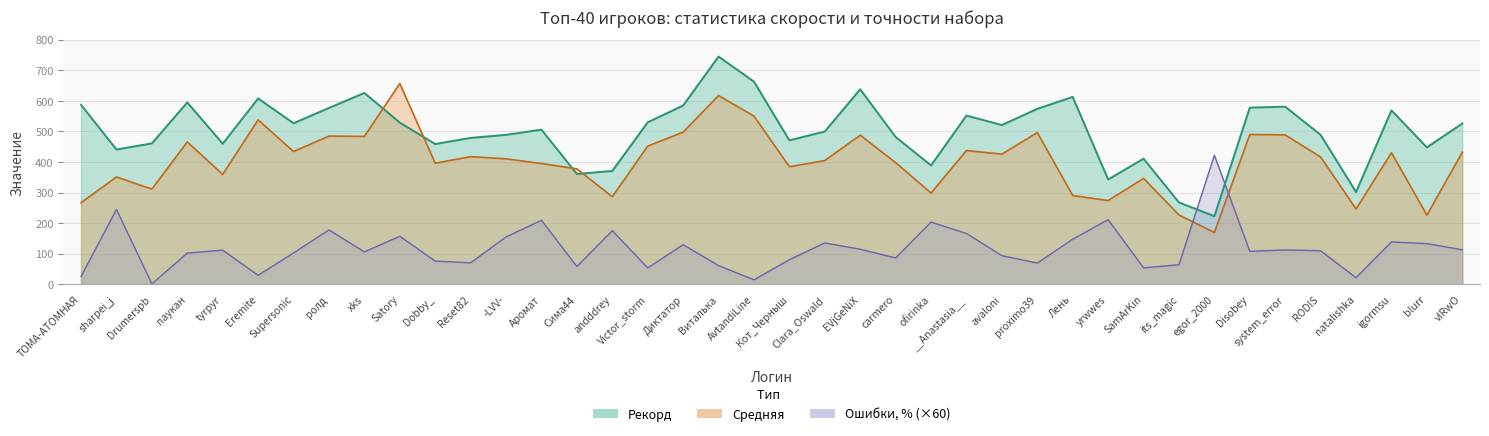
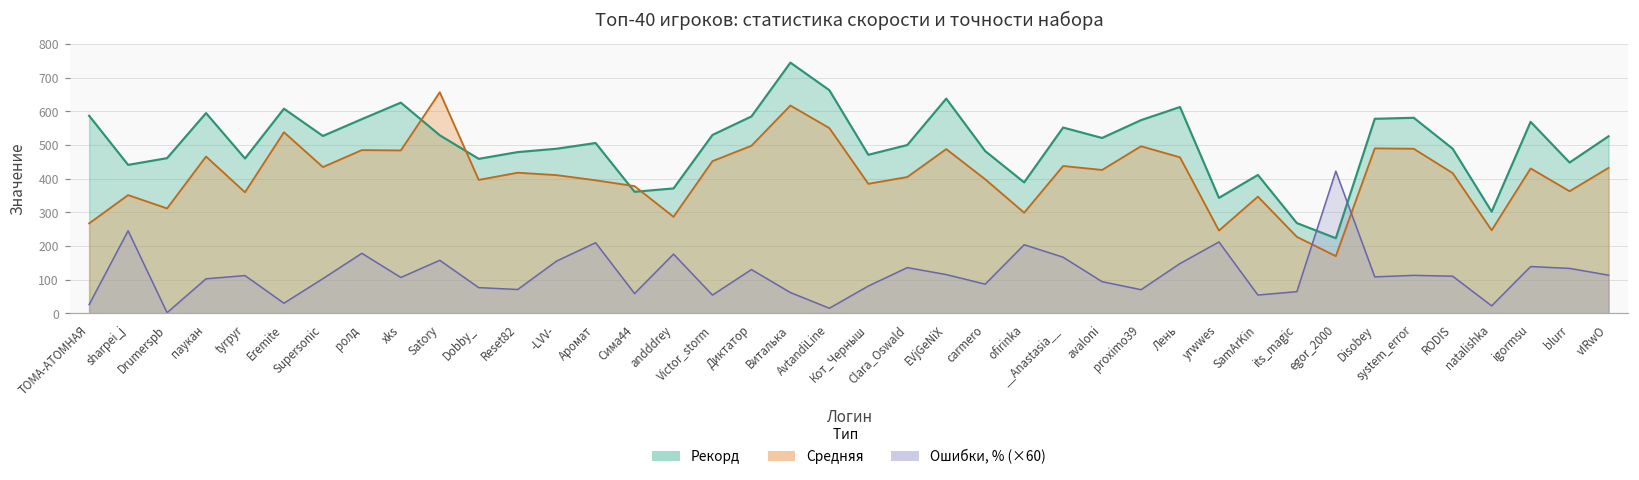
Средняя, Лень: 290 -> 460
Средняя, yrwwes: 270 -> 250
Средняя, blurr: 230 -> 360
